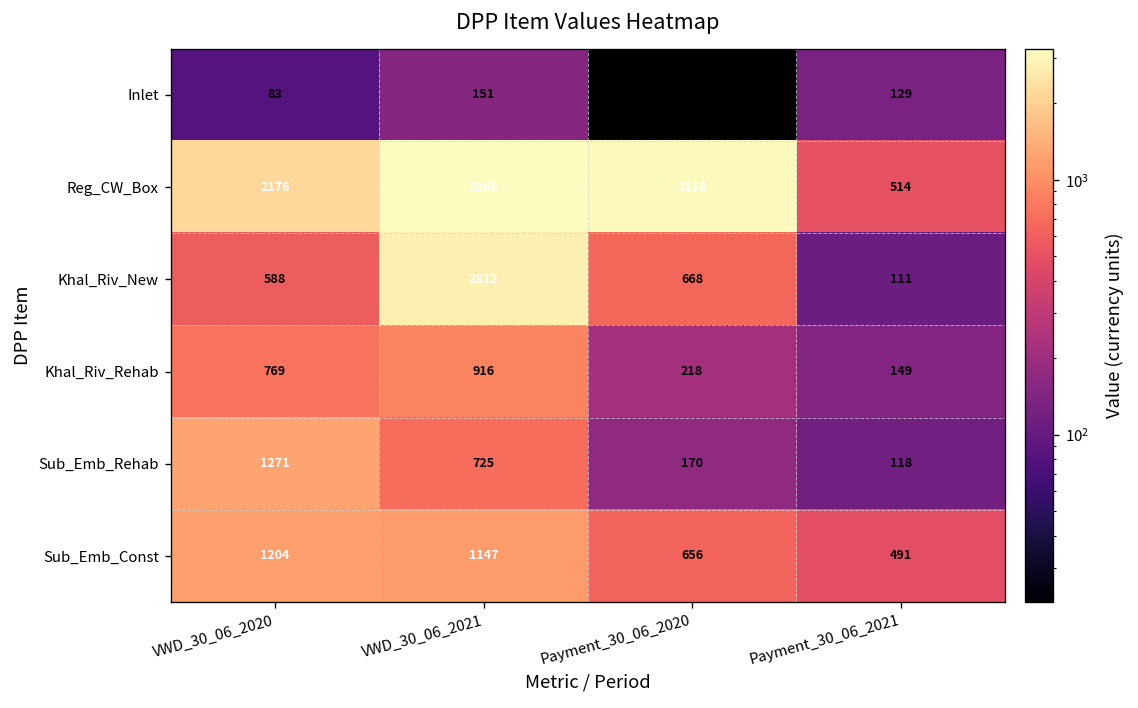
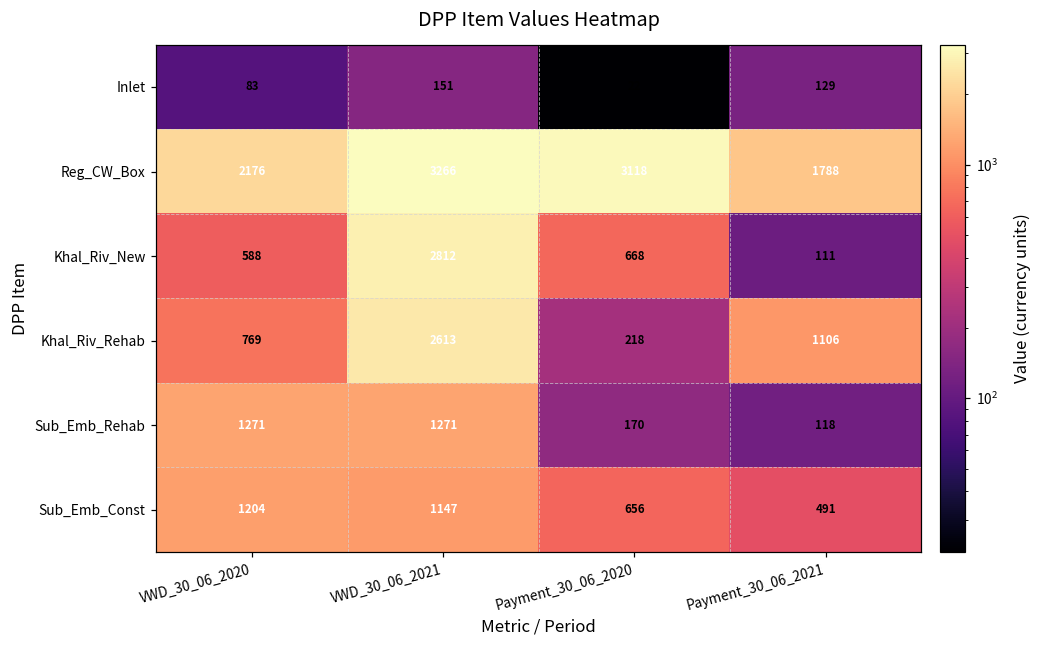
Reg_CW_Box, Payment_30_06_2021: 514 -> 1788
Khal_Riv_Rehab, VWD_30_06_2021: 916 -> 2613
Khal_Riv_Rehab, Payment_30_06_2021: 149 -> 1106
Sub_Emb_Rehab, VWD_30_06_2021: 725 -> 1271
